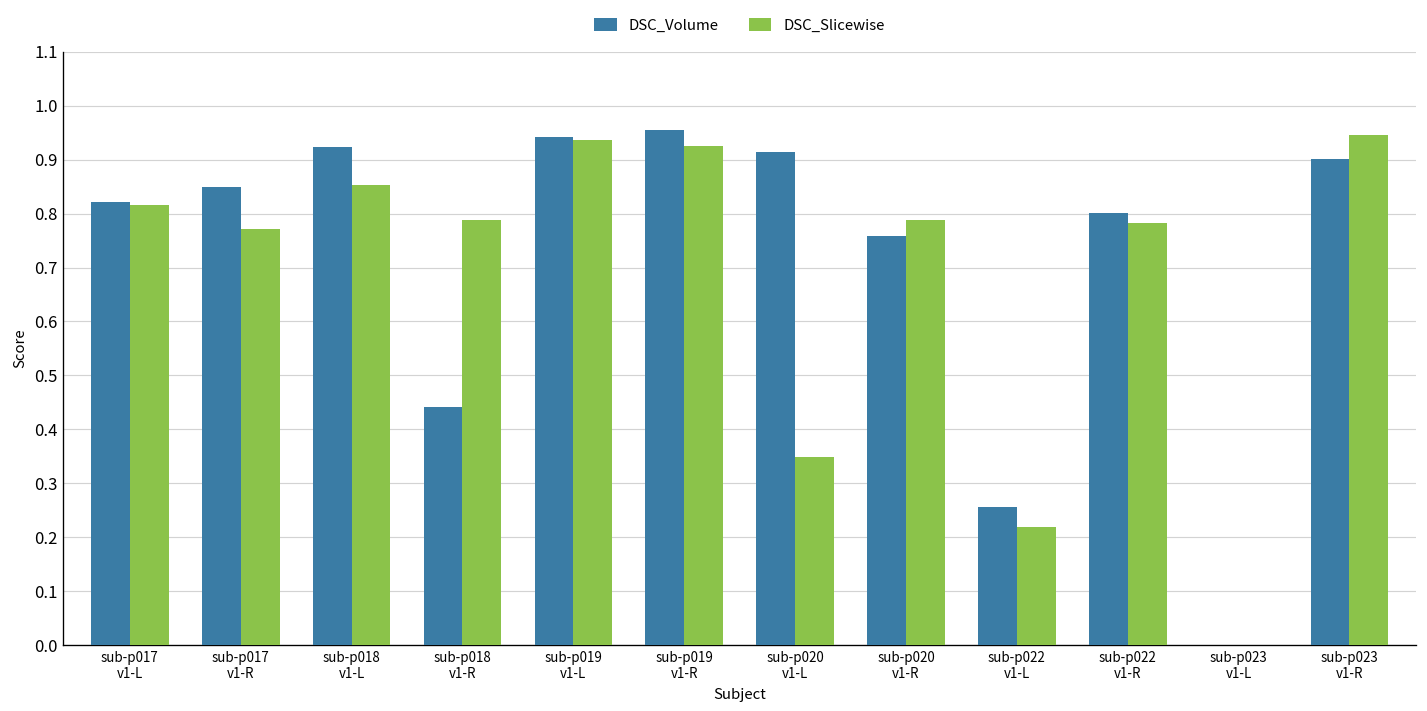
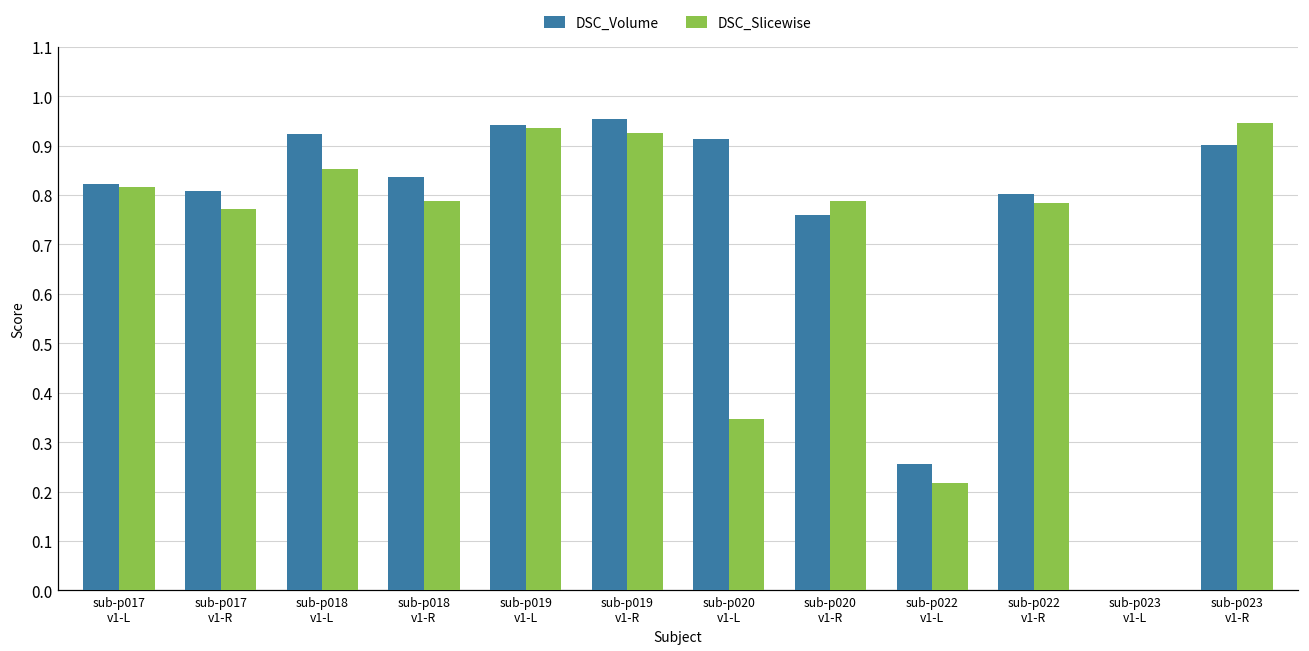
DSC_Volume, sub-p017 v1-R: 0.85 -> 0.81
DSC_Volume, sub-p018 v1-R: 0.44 -> 0.84
